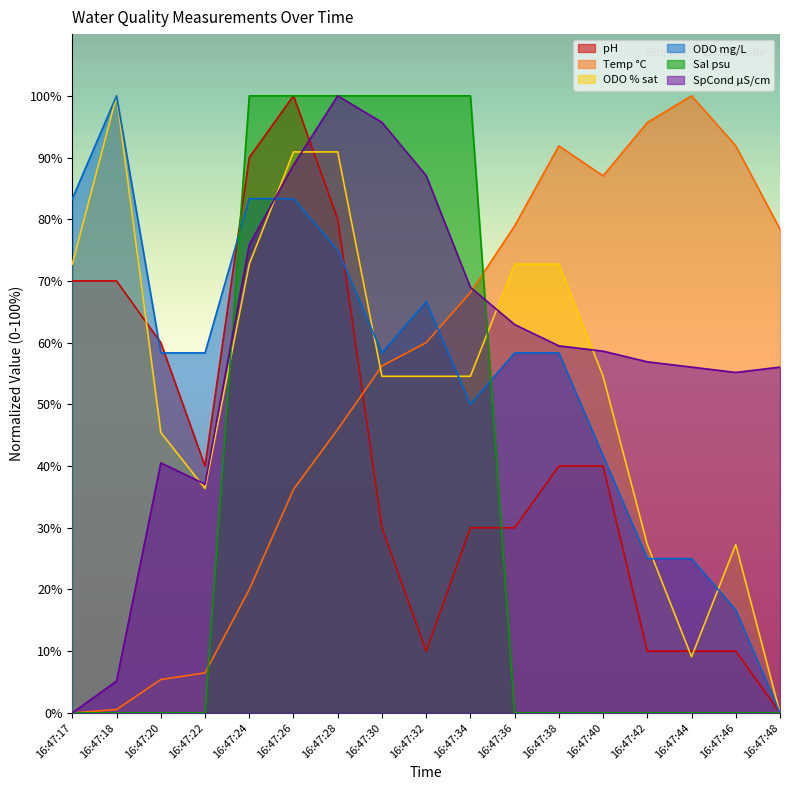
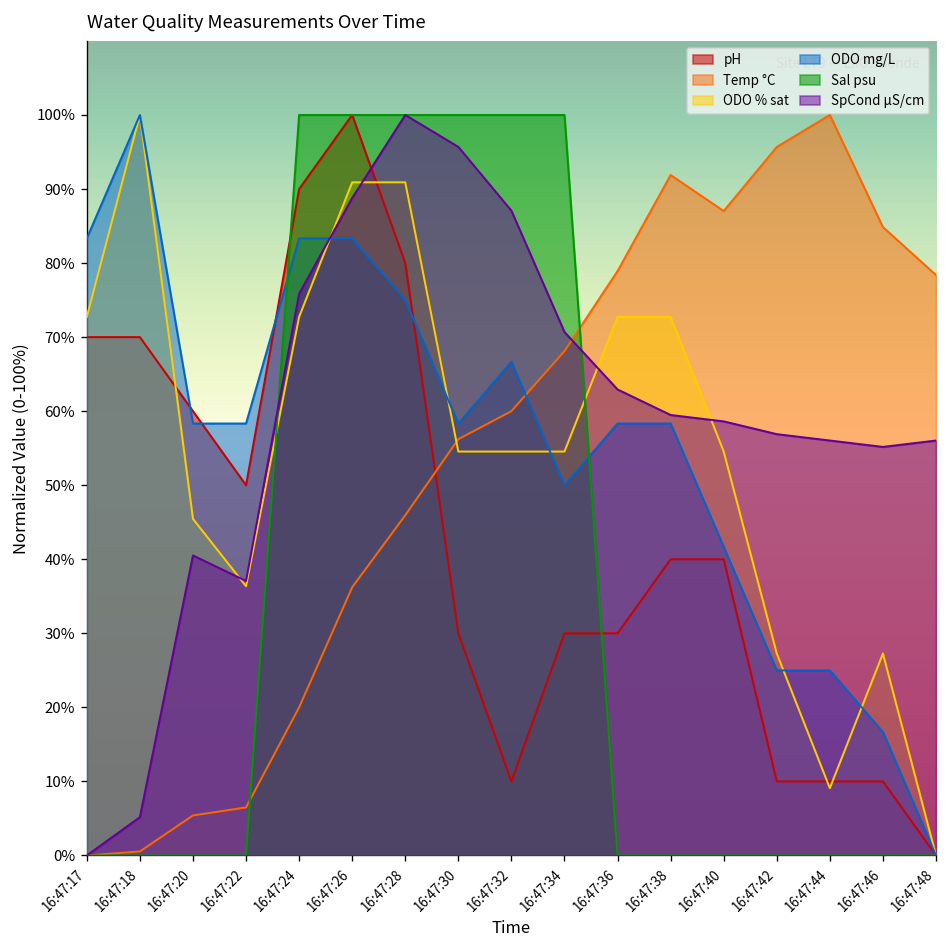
pH, 16:47:22: 40% -> 50%
SpCond µS/cm, 16:47:34: 69% -> 71%
Temp °C, 16:47:46: 92% -> 85%
